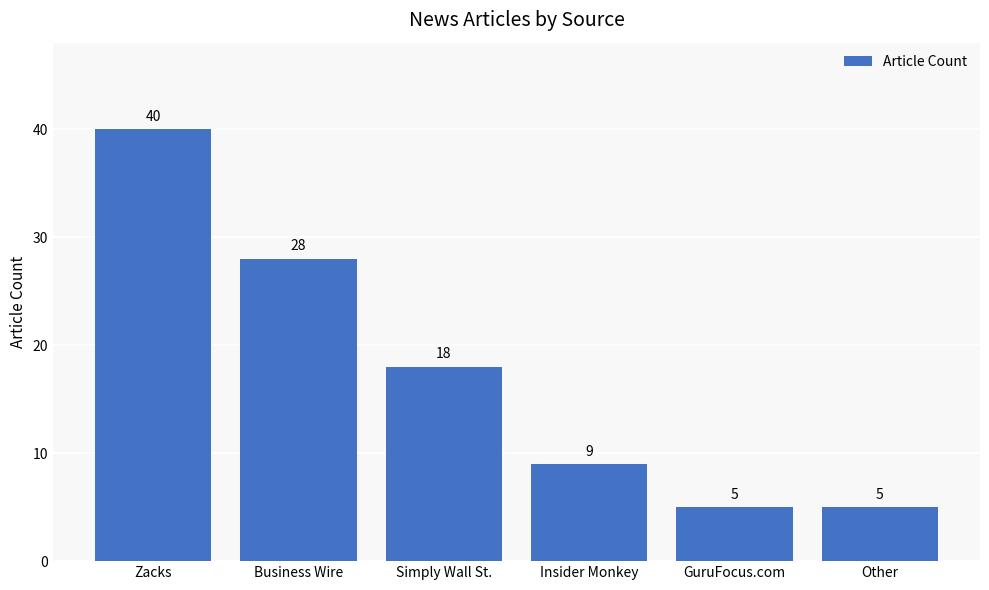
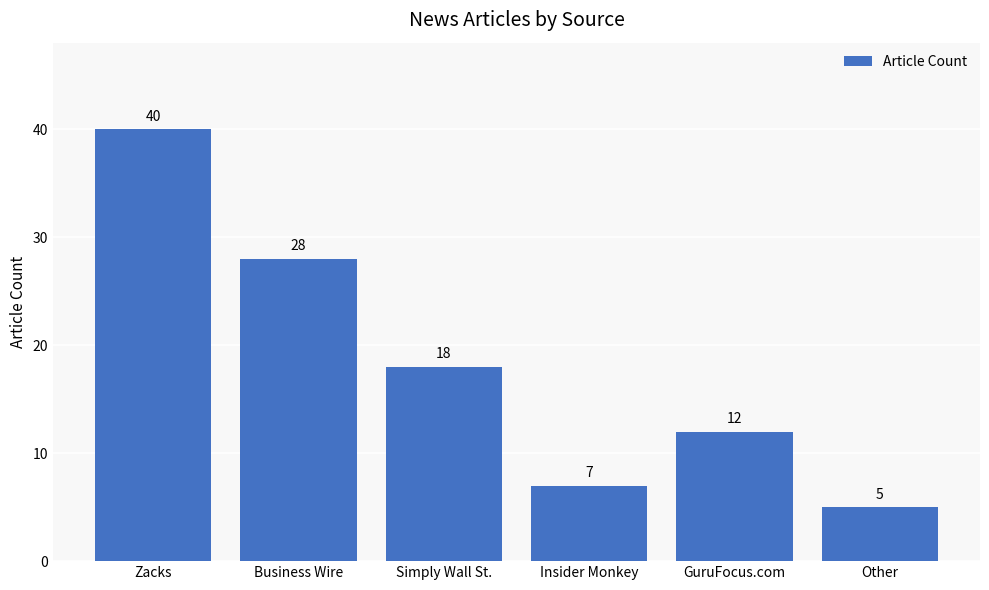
Insider Monkey: 9 -> 7
GuruFocus.com: 5 -> 12
